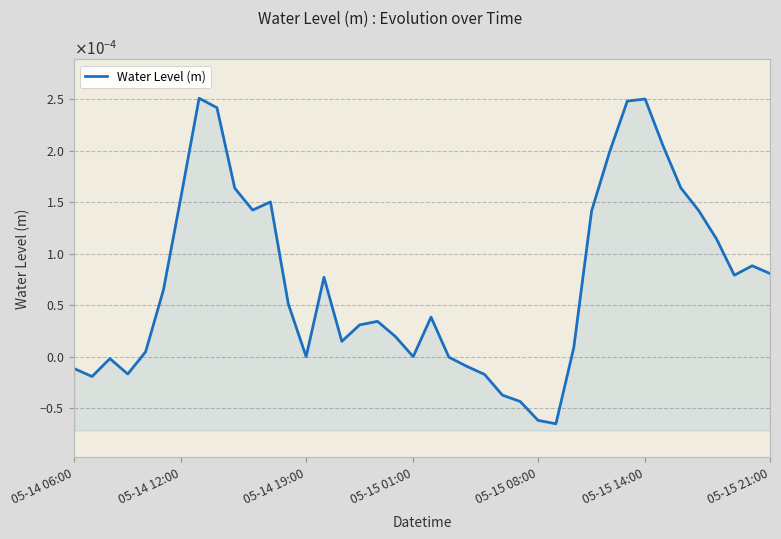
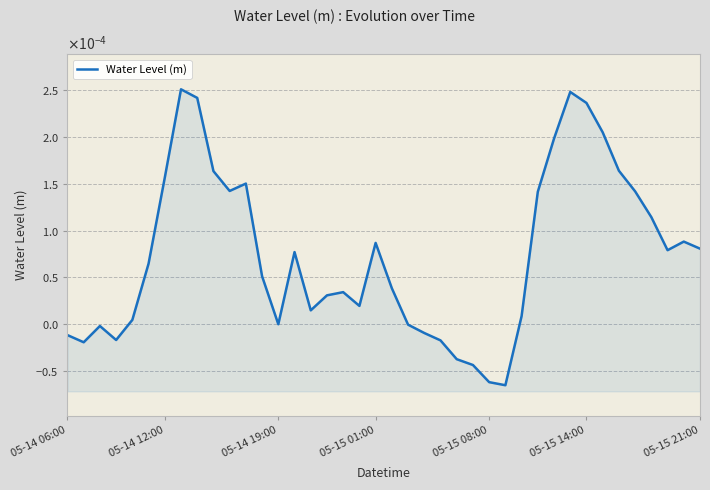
05-15 01:00: 0.0000 -> 0.0001
05-15 14:00: 0.00025 -> 0.00024
